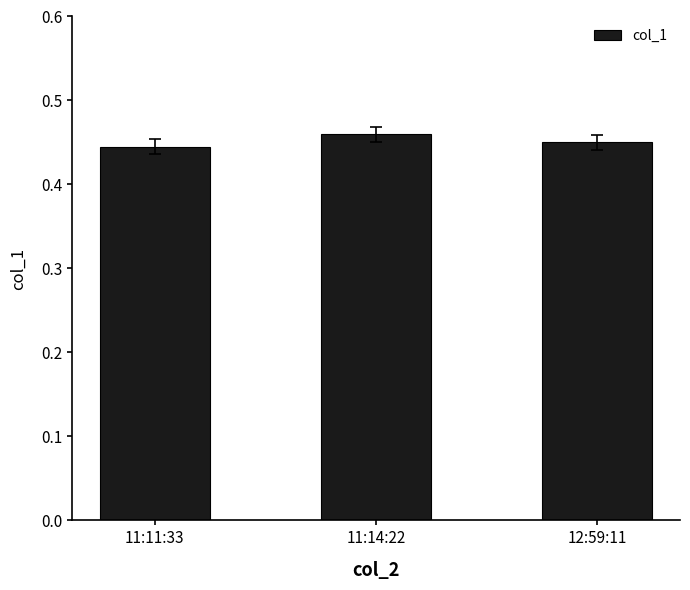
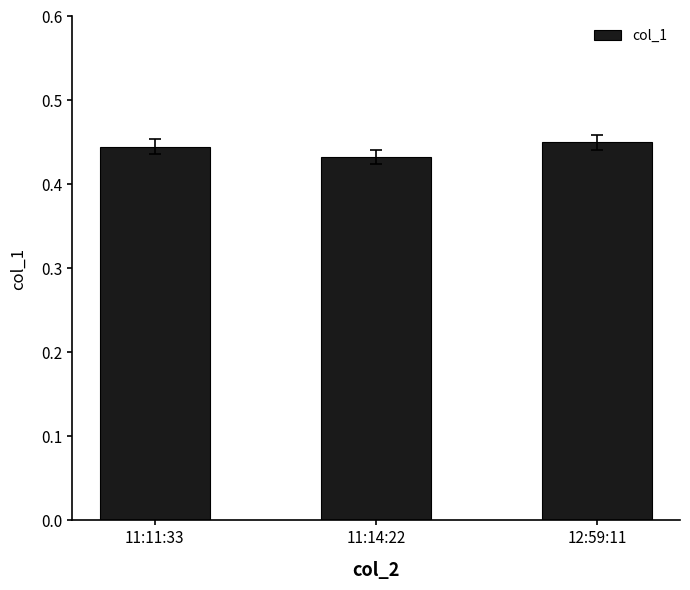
col_1, 11:14:22: 0.46 -> 0.43
